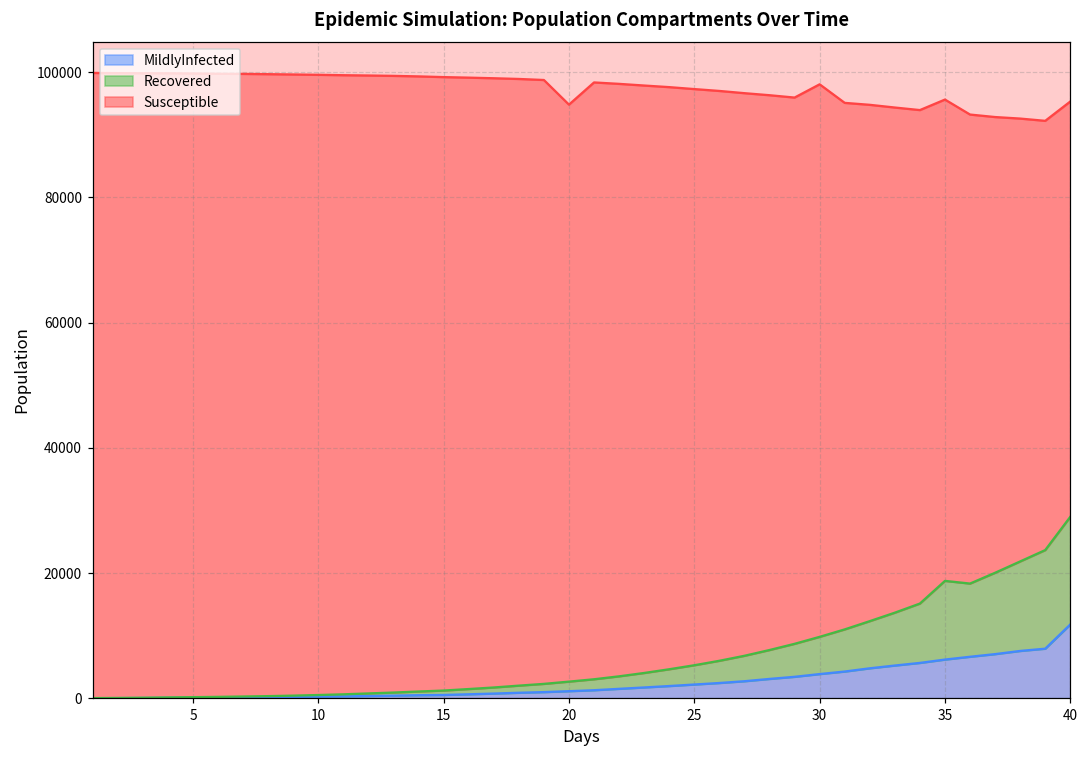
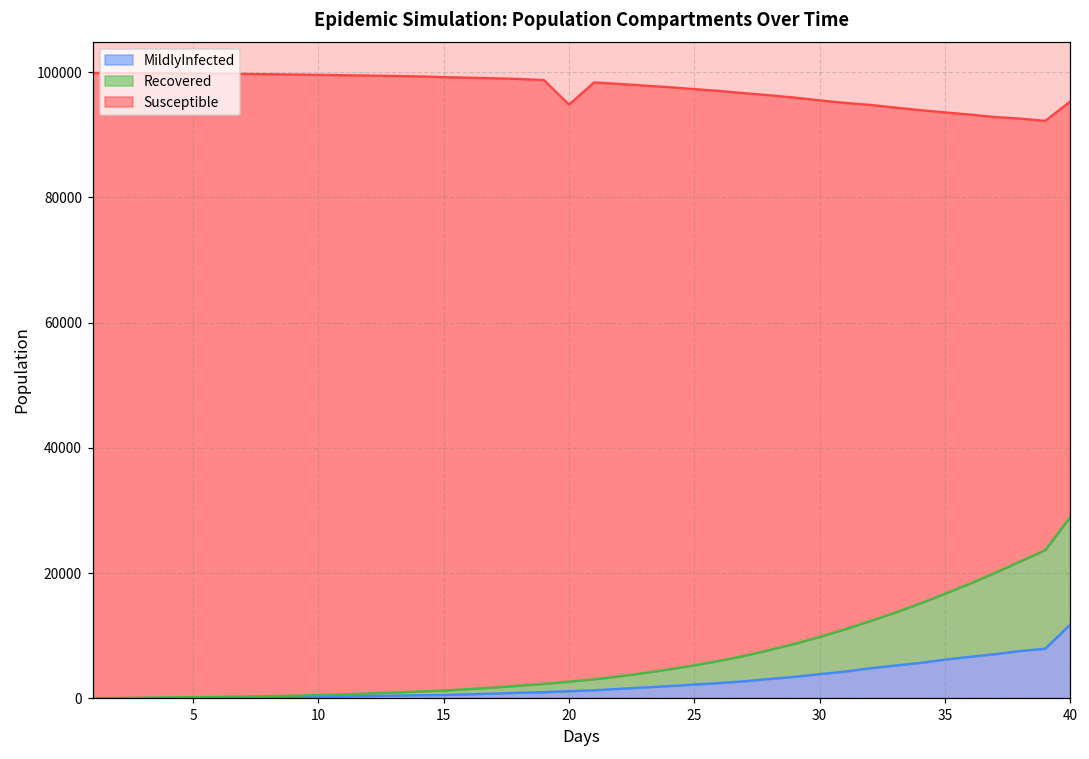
Susceptible, 30: 88000 -> 86000
Recovered, 35: 13000 -> 11000
